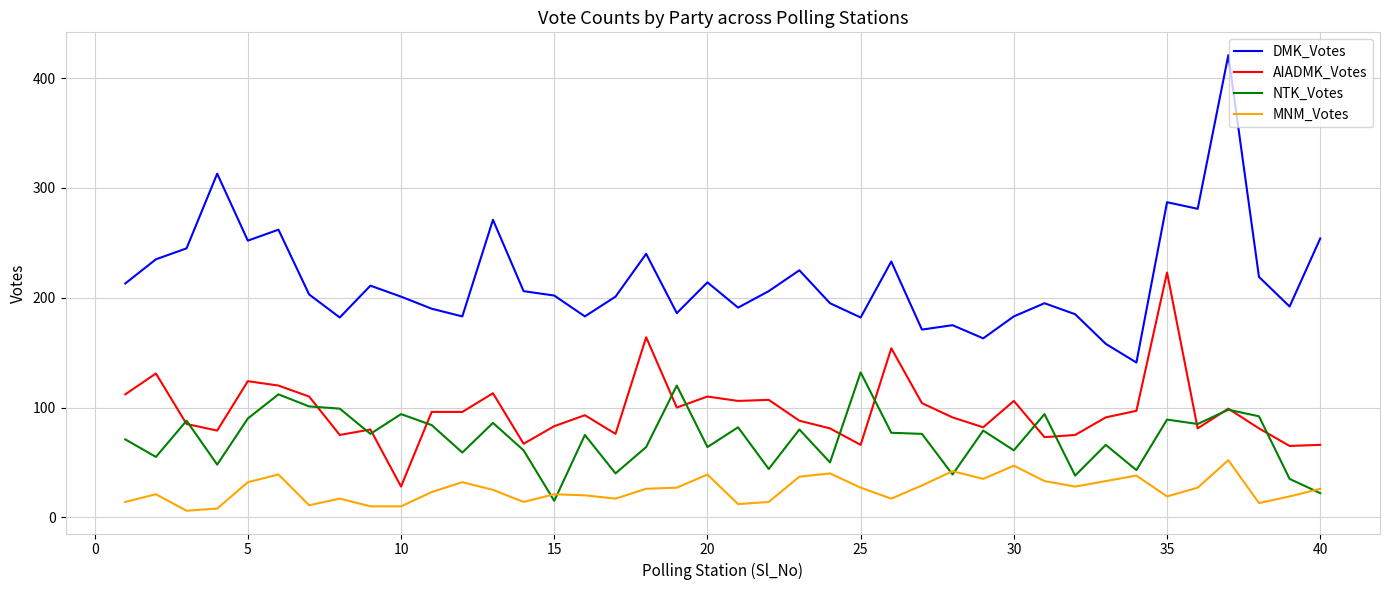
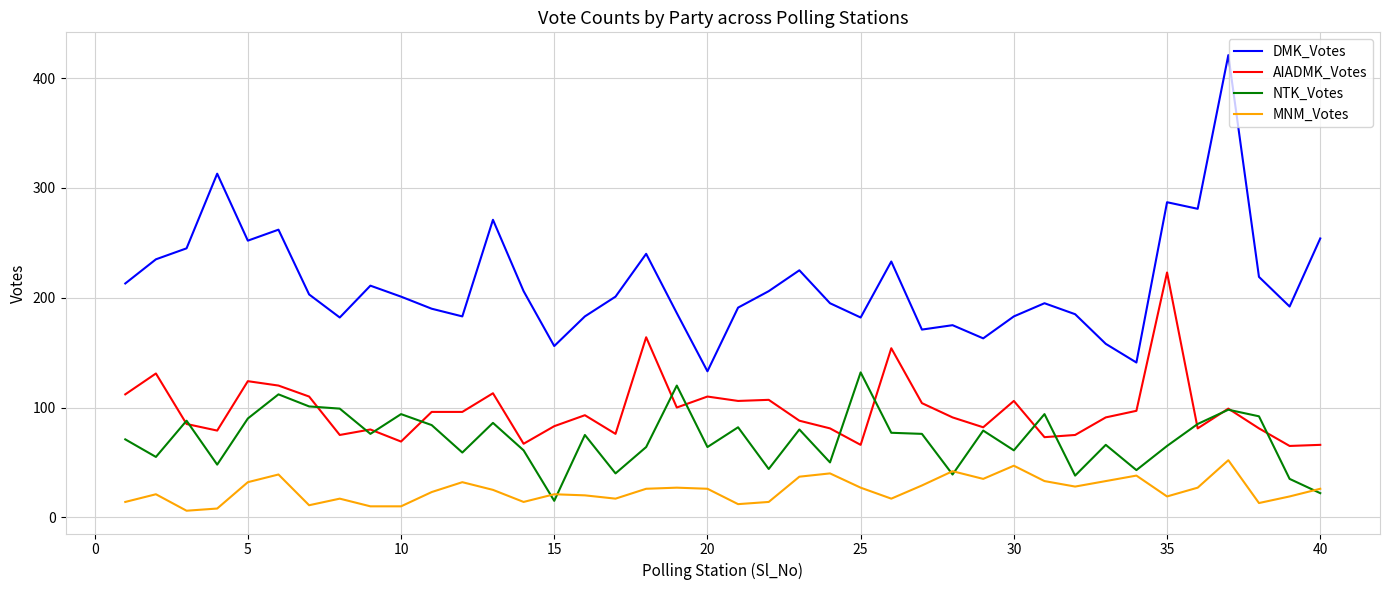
AIADMK_Votes, 10: 28 -> 69
DMK_Votes, 15: 202 -> 156
DMK_Votes, 20: 214 -> 133
MNM_Votes, 20: 39 -> 26
NTK_Votes, 35: 89 -> 65
